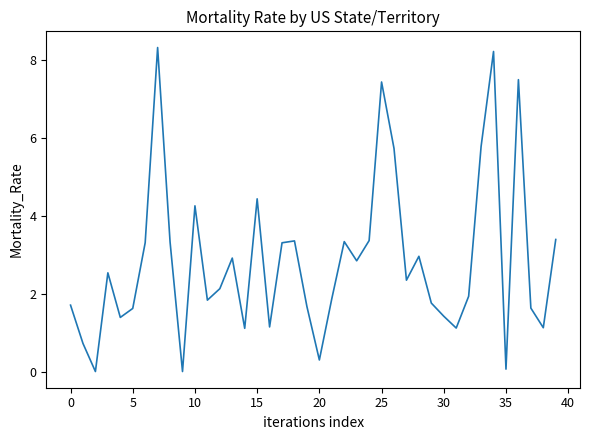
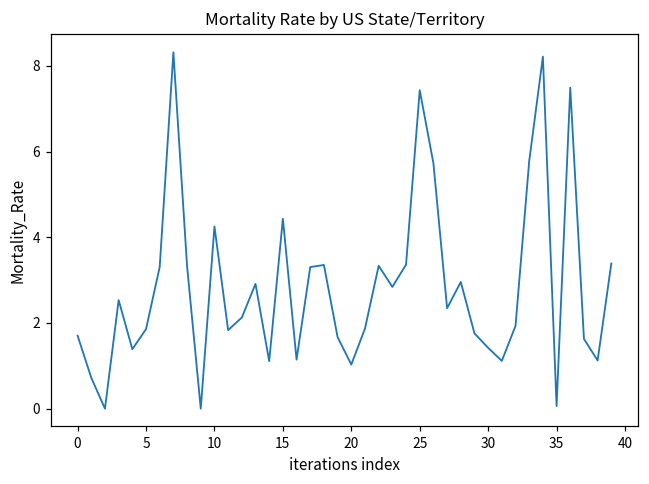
5: 1.6 -> 1.9
20: 0.3 -> 1.0
